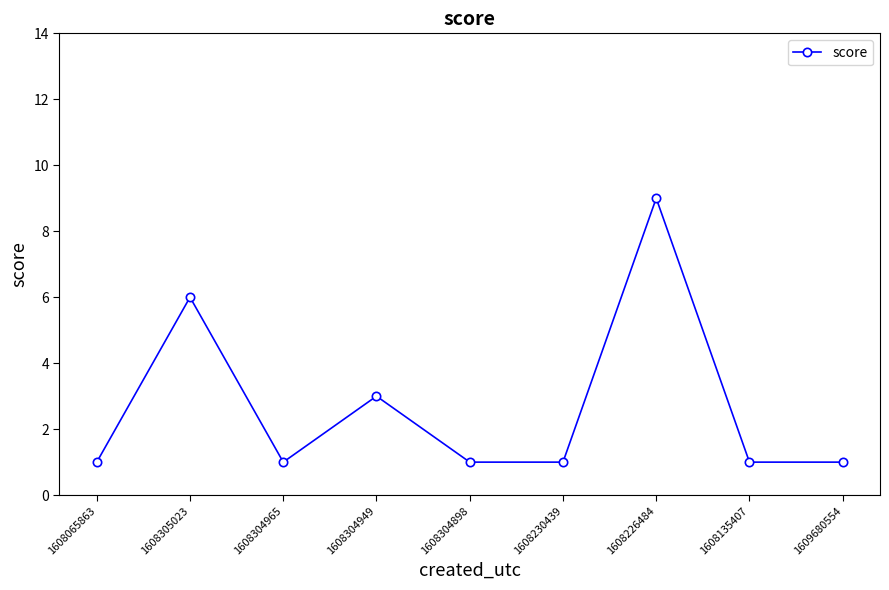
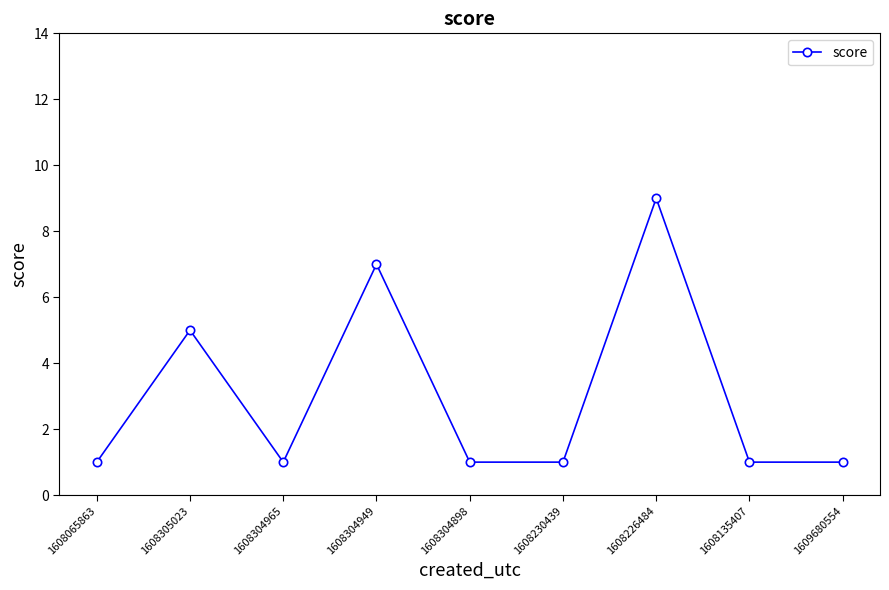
1608305023: 6 -> 5
1608304949: 3 -> 7
